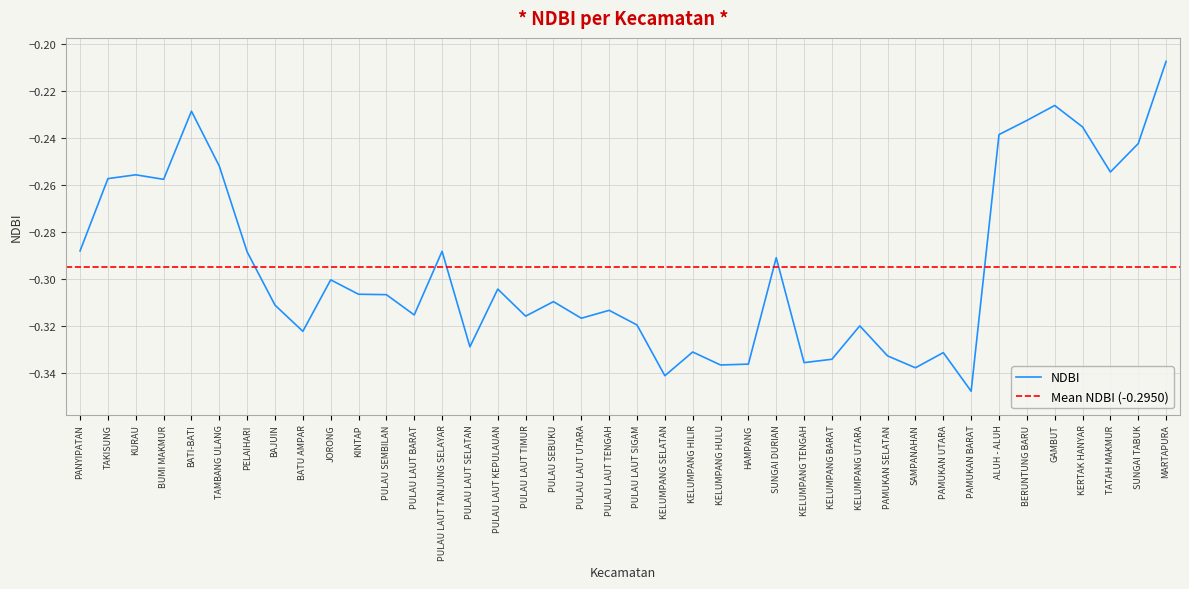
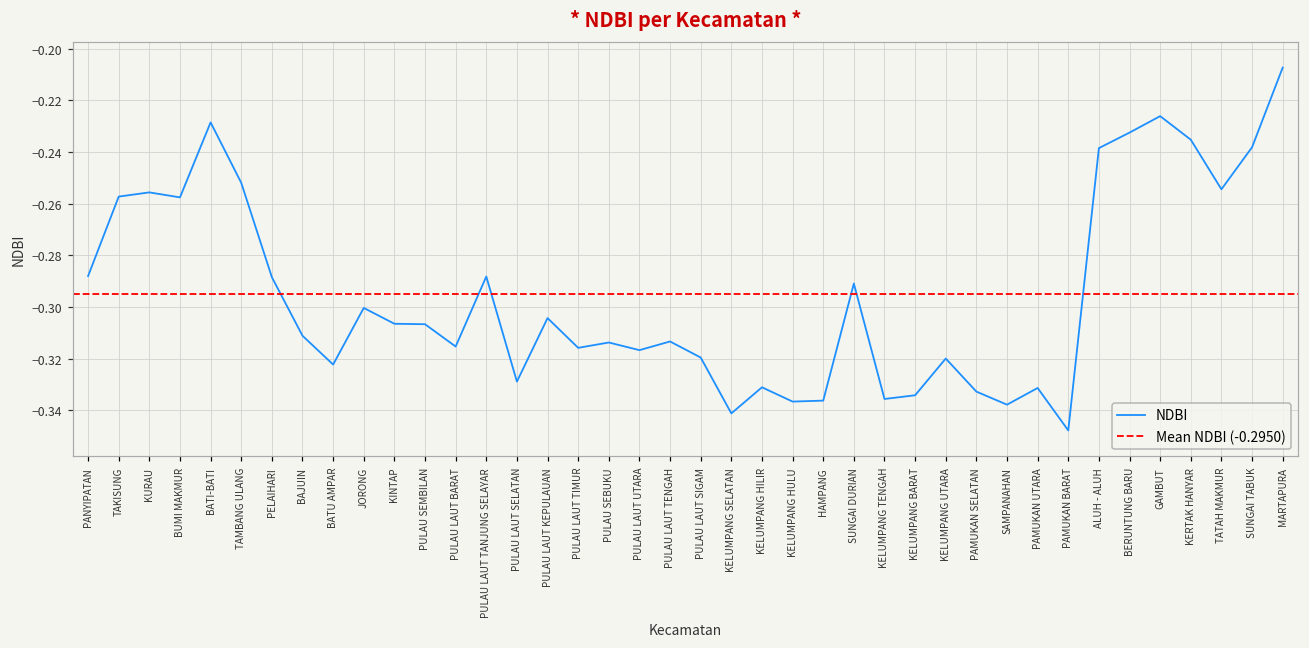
PULAU SEBUKU: -0.310 -> -0.314
SUNGAI TABUK: -0.242 -> -0.238
